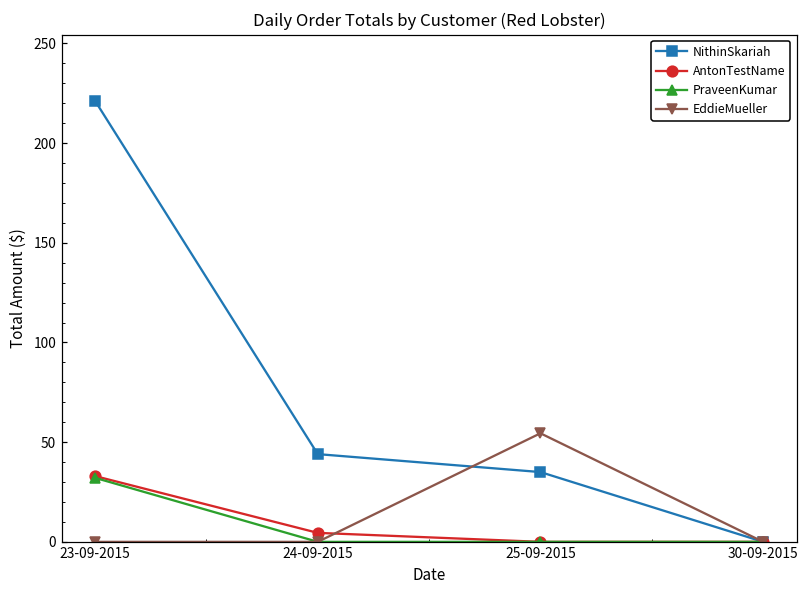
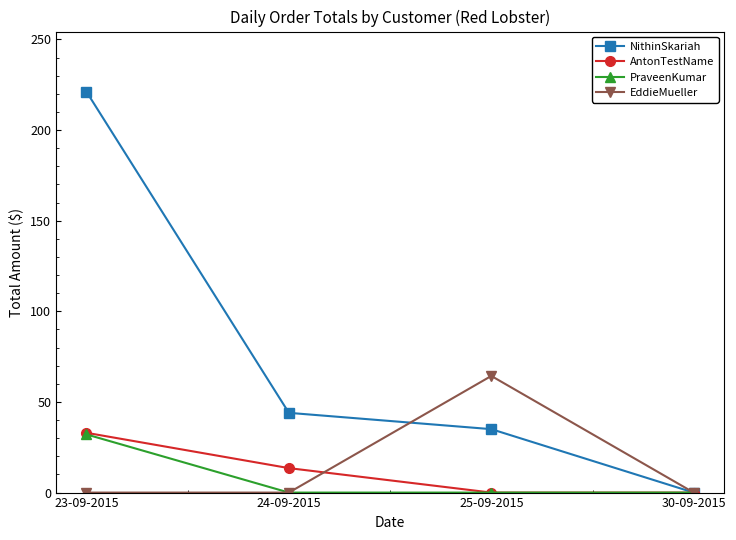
AntonTestName, 24-09-2015: 5 -> 14
EddieMueller, 25-09-2015: 54 -> 64
